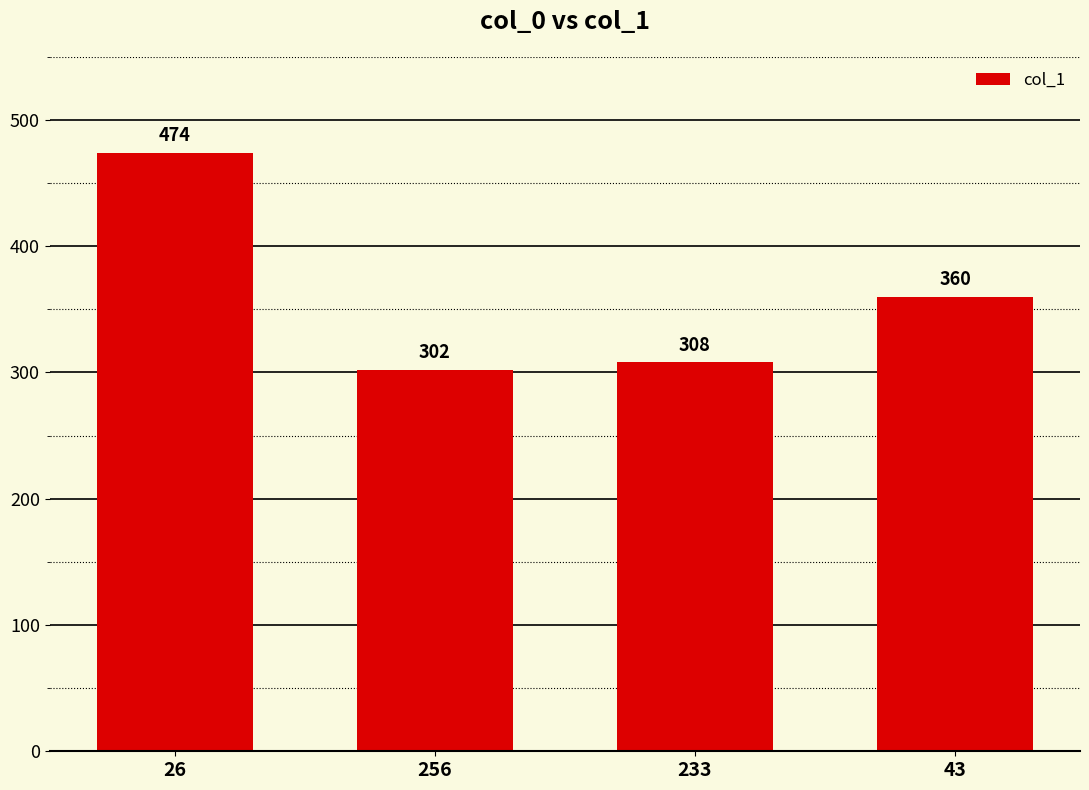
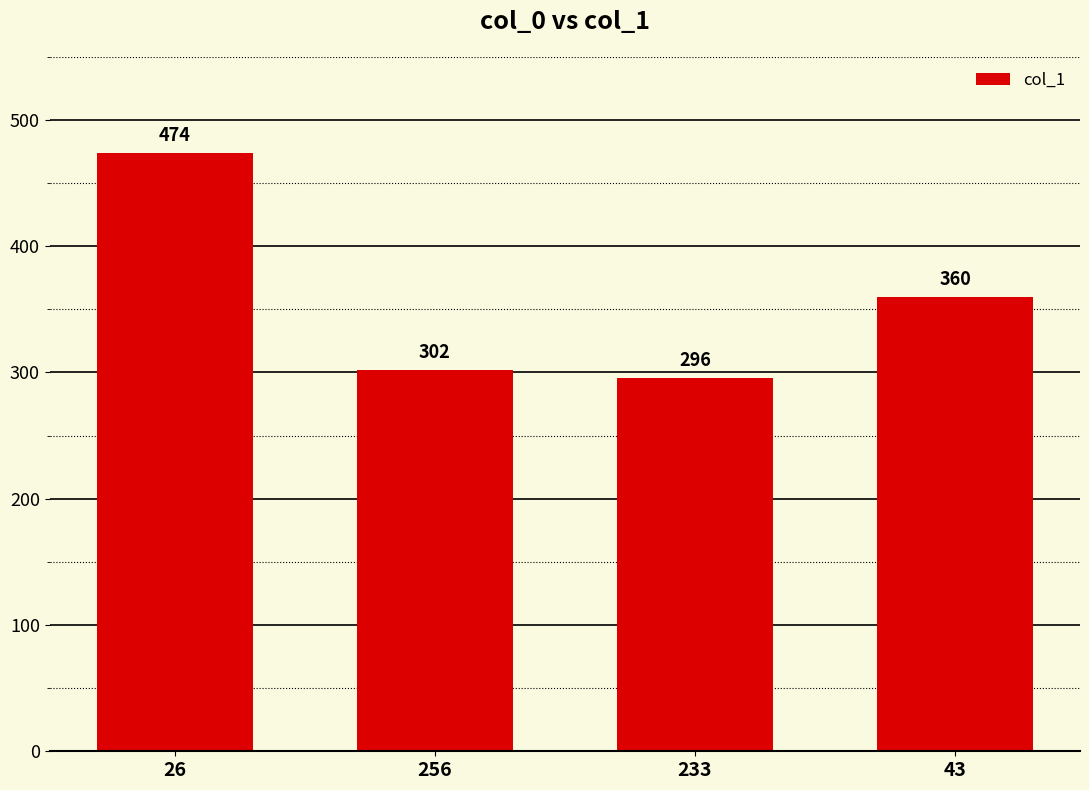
233: 308 -> 296
